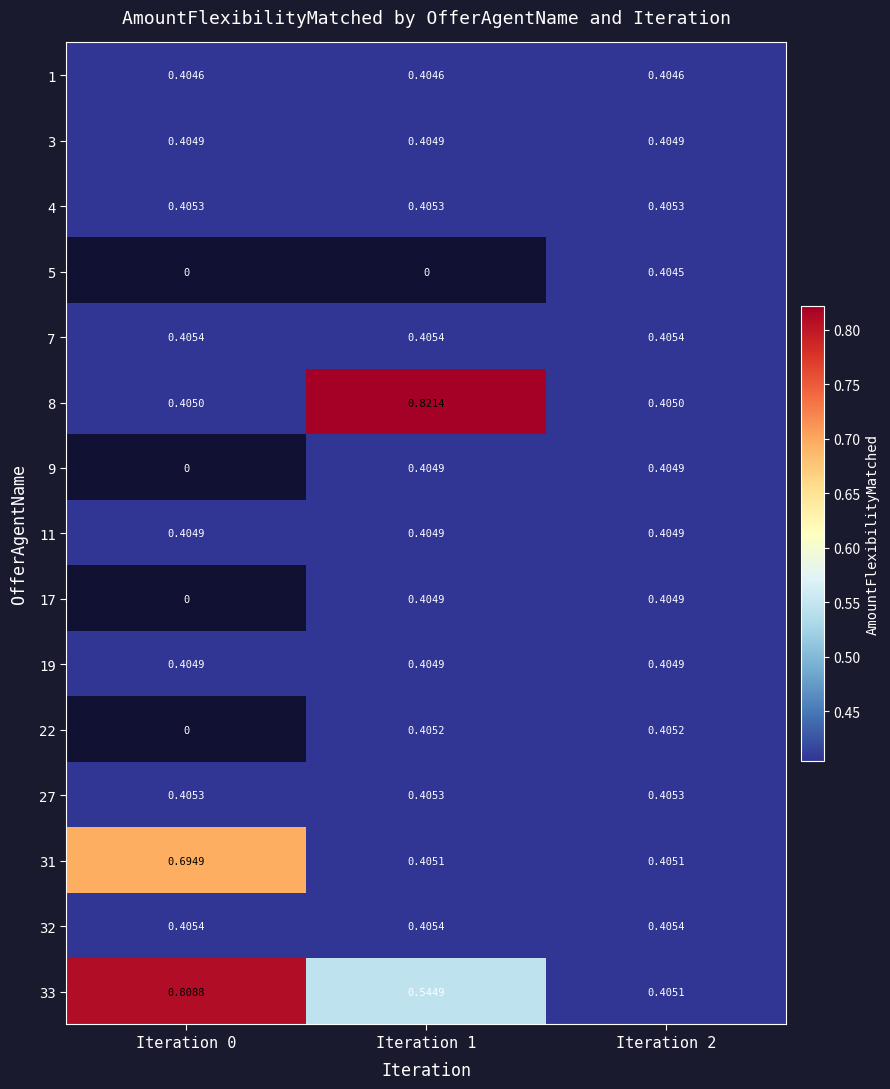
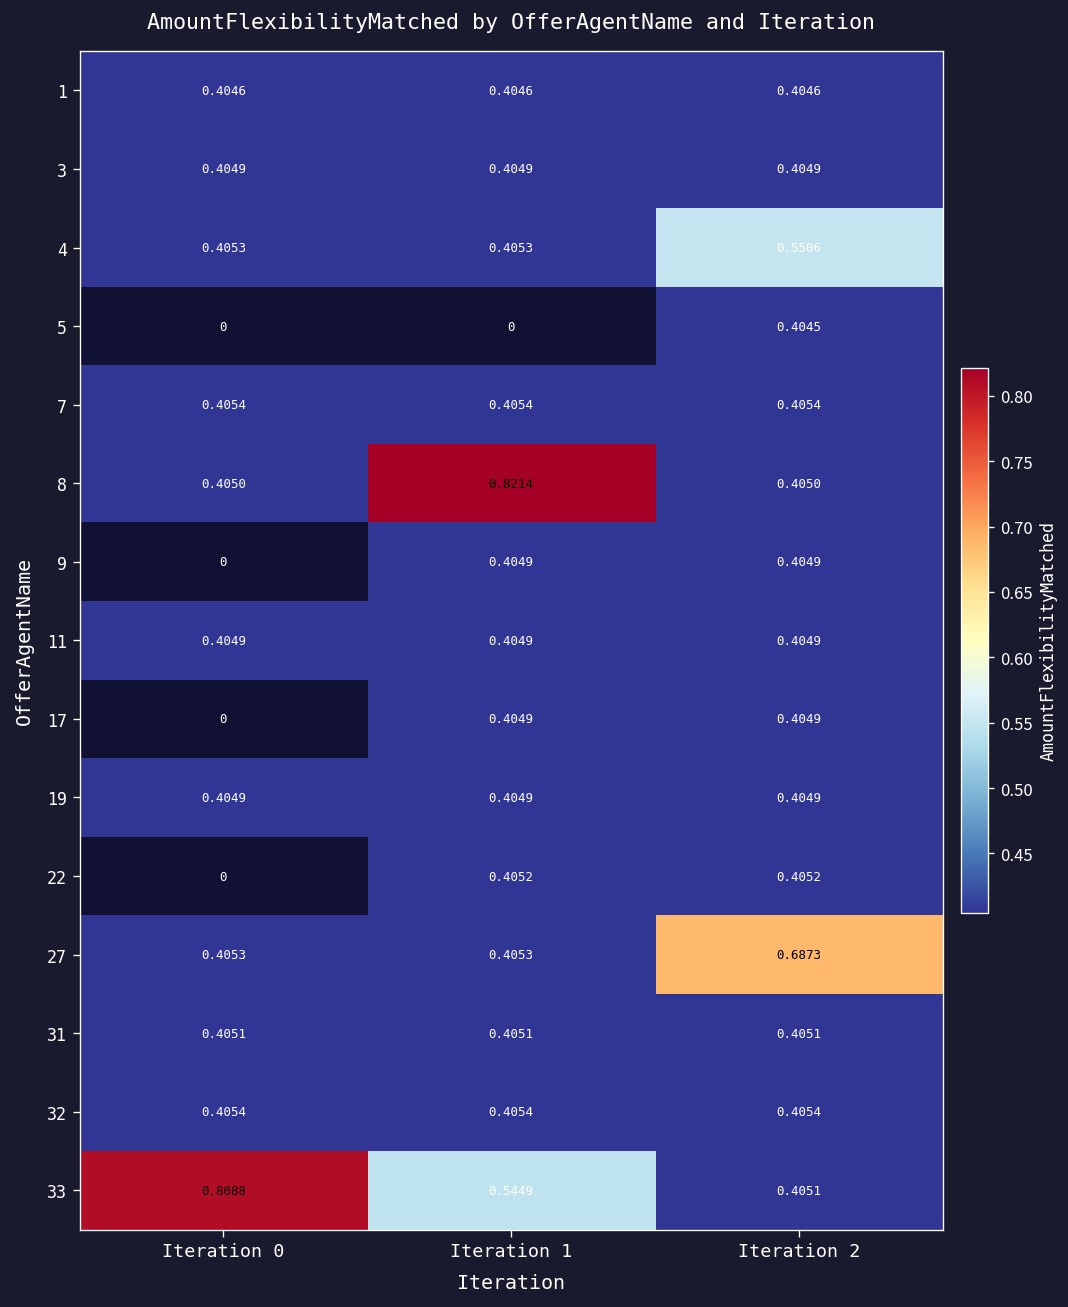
4, Iteration 2: 0.4053 -> 0.5506
27, Iteration 2: 0.4053 -> 0.6873
31, Iteration 0: 0.6949 -> 0.4051
